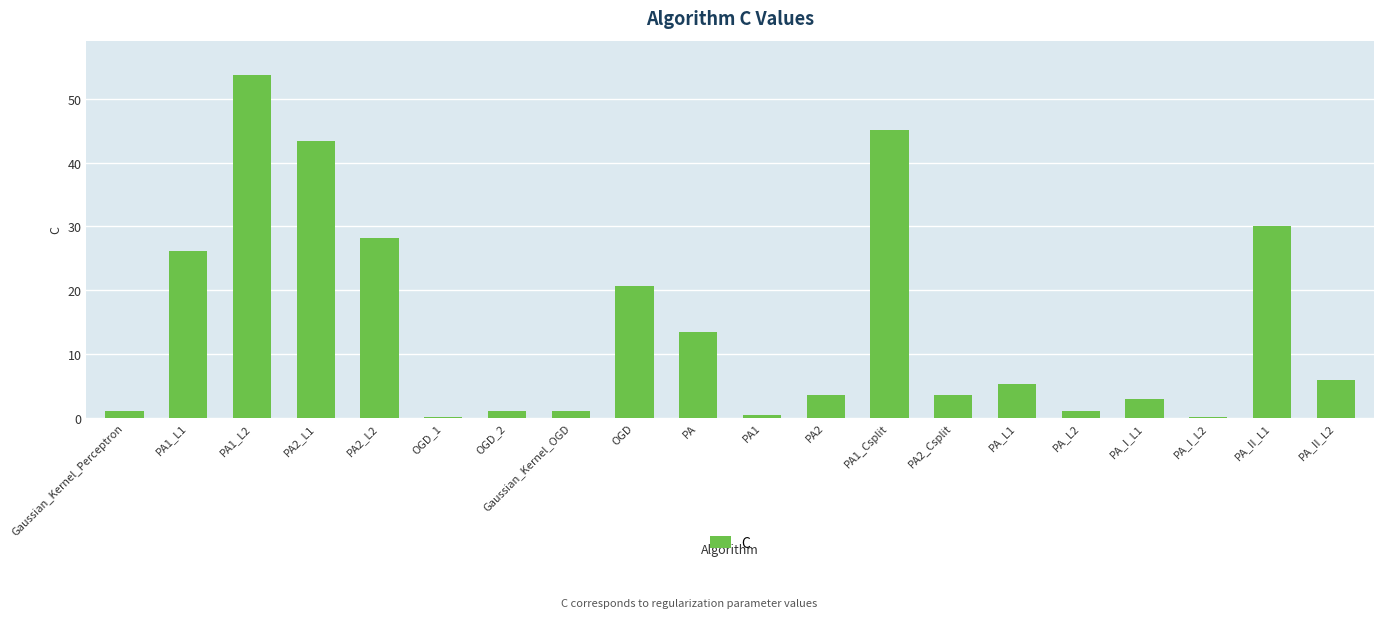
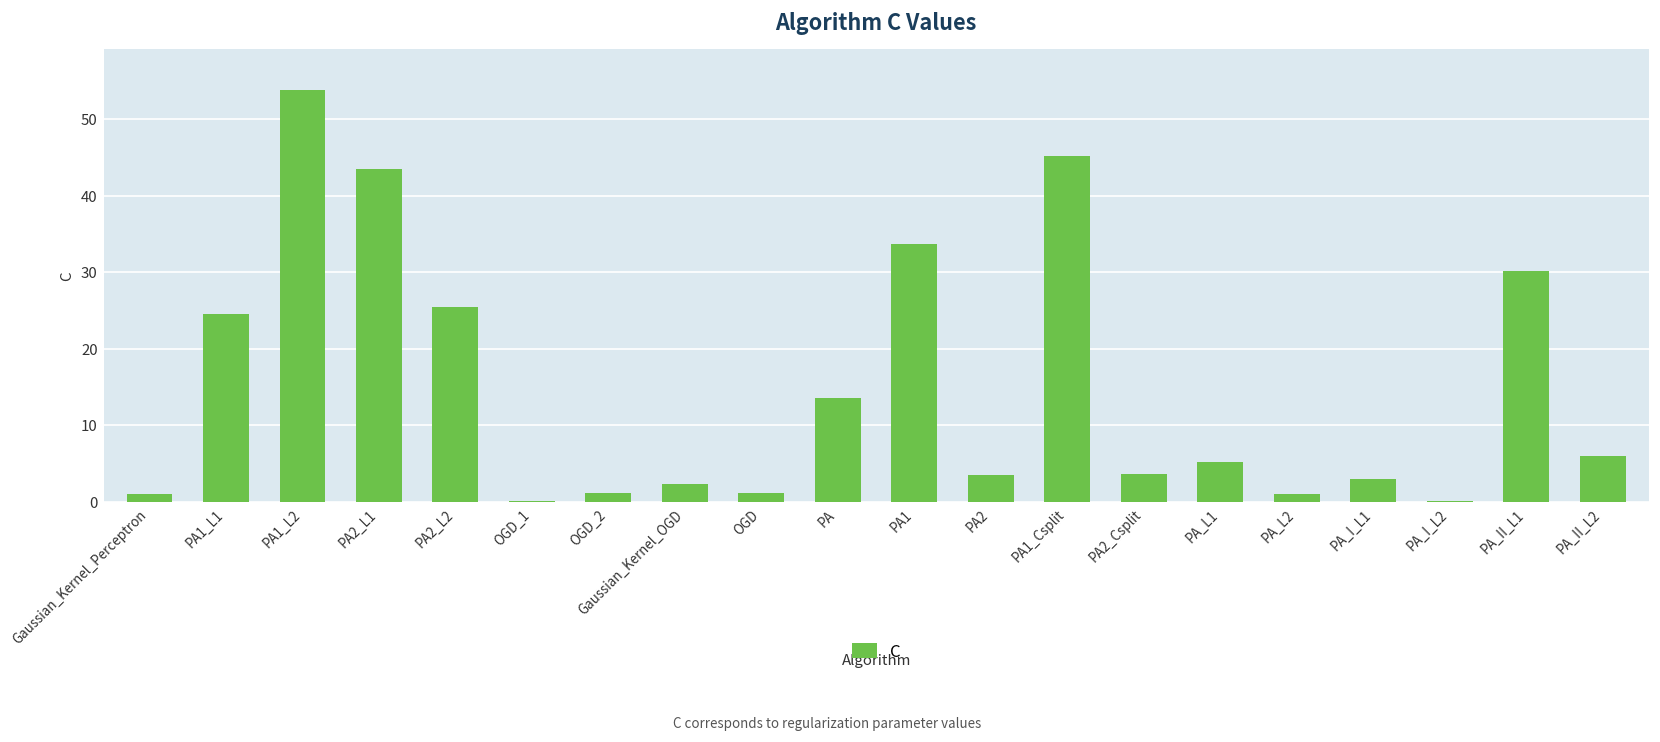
PA1_L1: 26 -> 25
PA2_L2: 28 -> 25
Gaussian_Kernel_OGD: 1 -> 2
OGD: 21 -> 1
PA1: 0 -> 34
